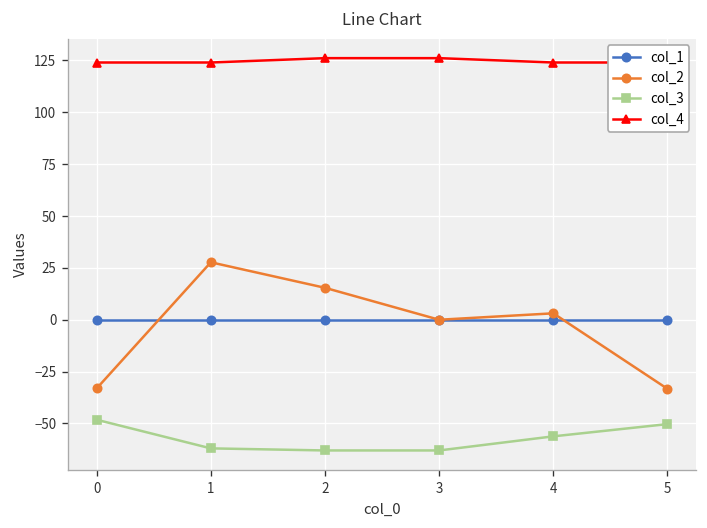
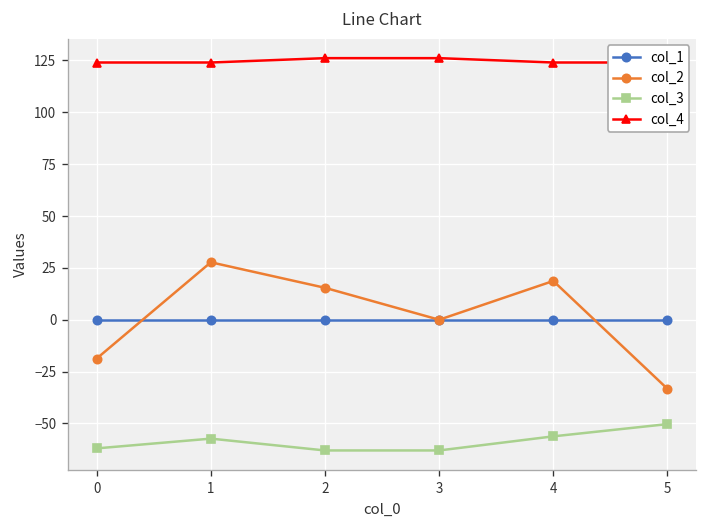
col_2, 0: -33 -> -19
col_3, 0: -48 -> -62
col_3, 1: -62 -> -57
col_2, 4: 3 -> 19
